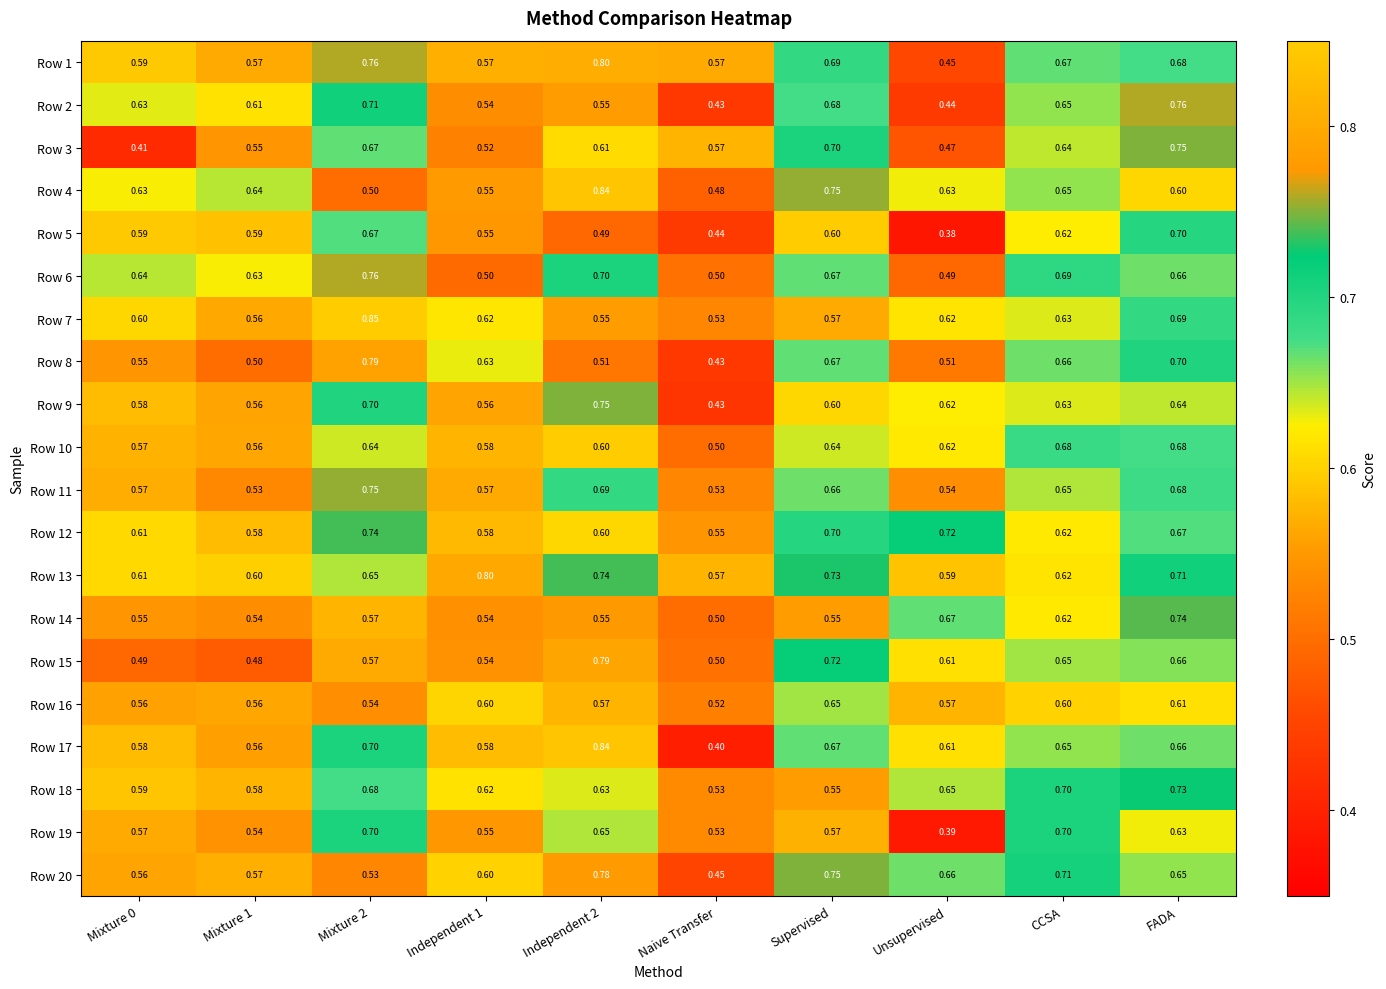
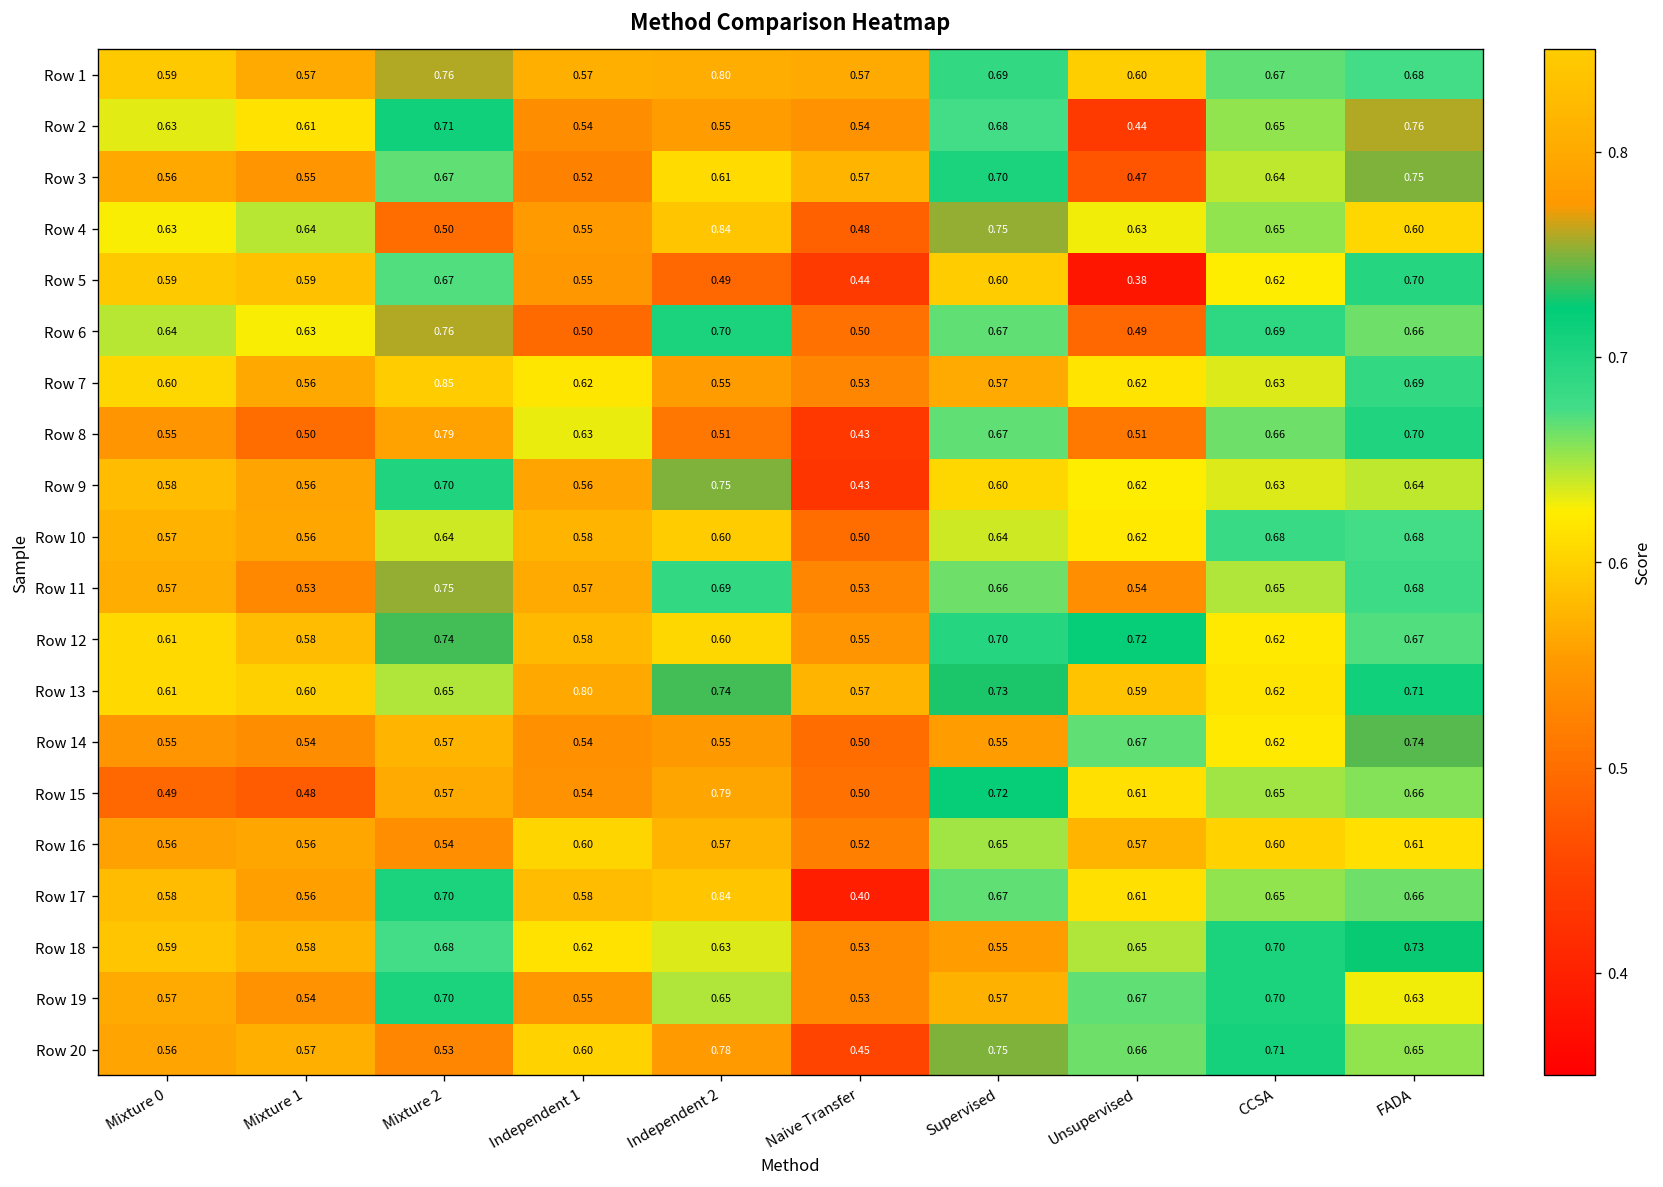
Row 1, Unsupervised: 0.45 -> 0.60
Row 2, Naive Transfer: 0.43 -> 0.54
Row 3, Mixture 0: 0.41 -> 0.56
Row 19, Unsupervised: 0.39 -> 0.67
